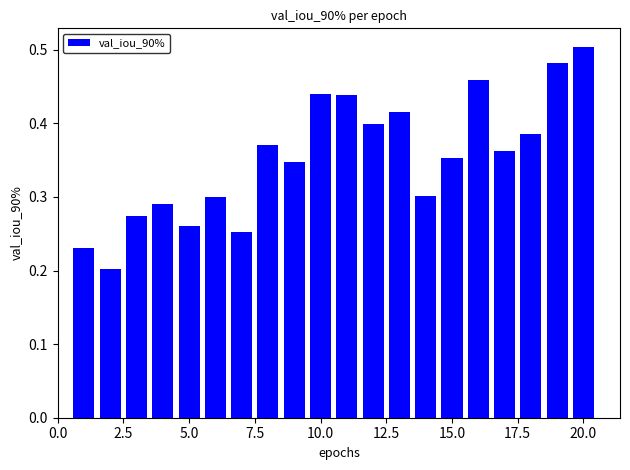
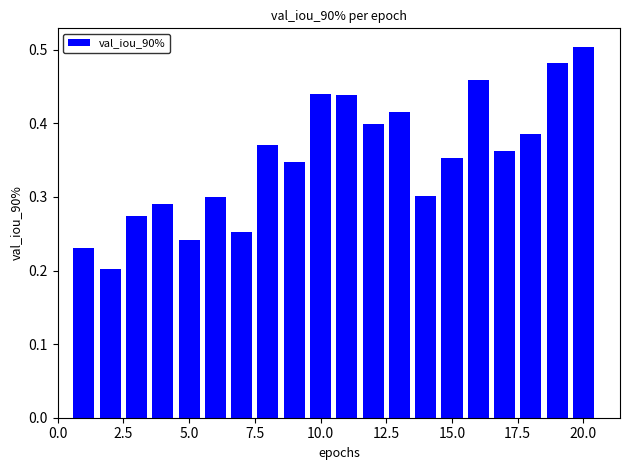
5.0: 0.26 -> 0.24
